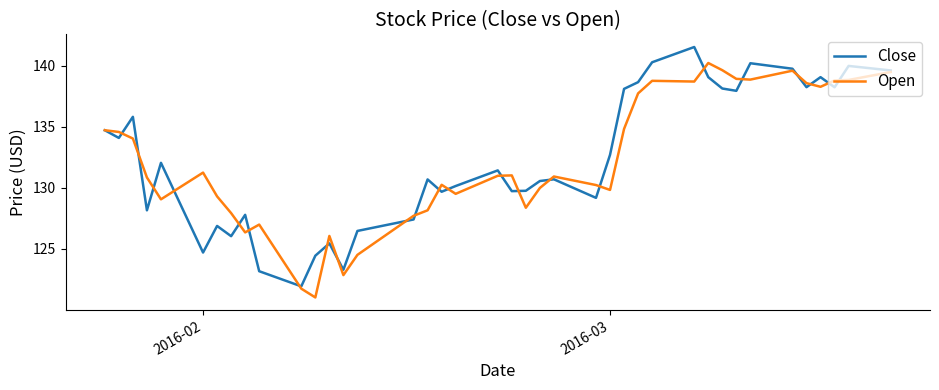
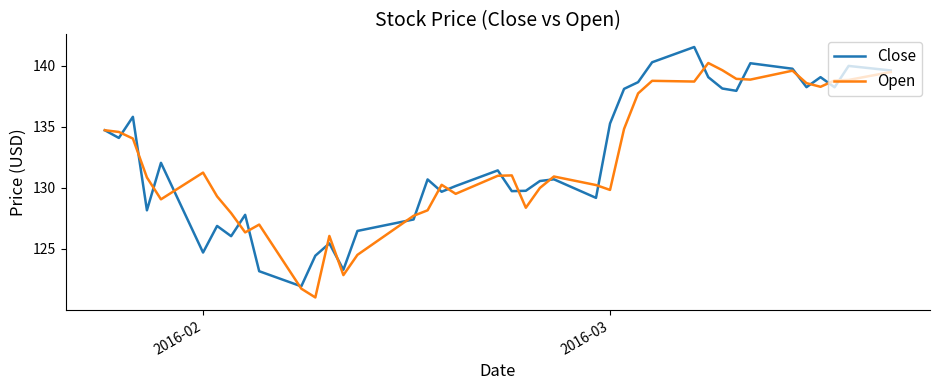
Close, 2016-03: 132.7 -> 135.3
